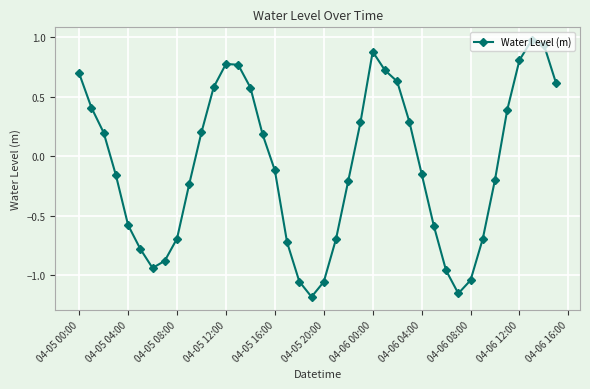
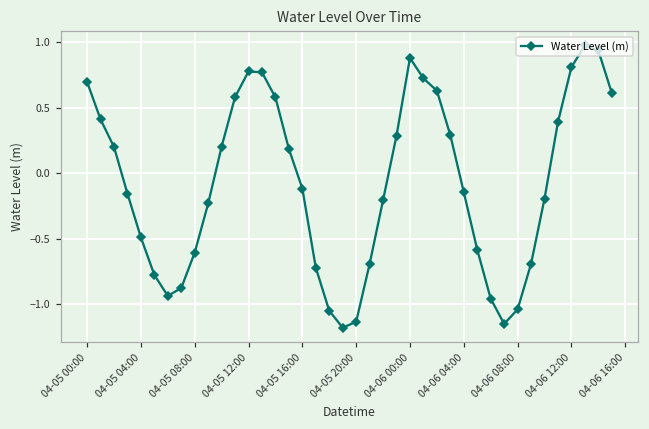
04-05 04:00: -0.58 -> -0.49
04-05 08:00: -0.69 -> -0.61
04-05 20:00: -1.05 -> -1.14
